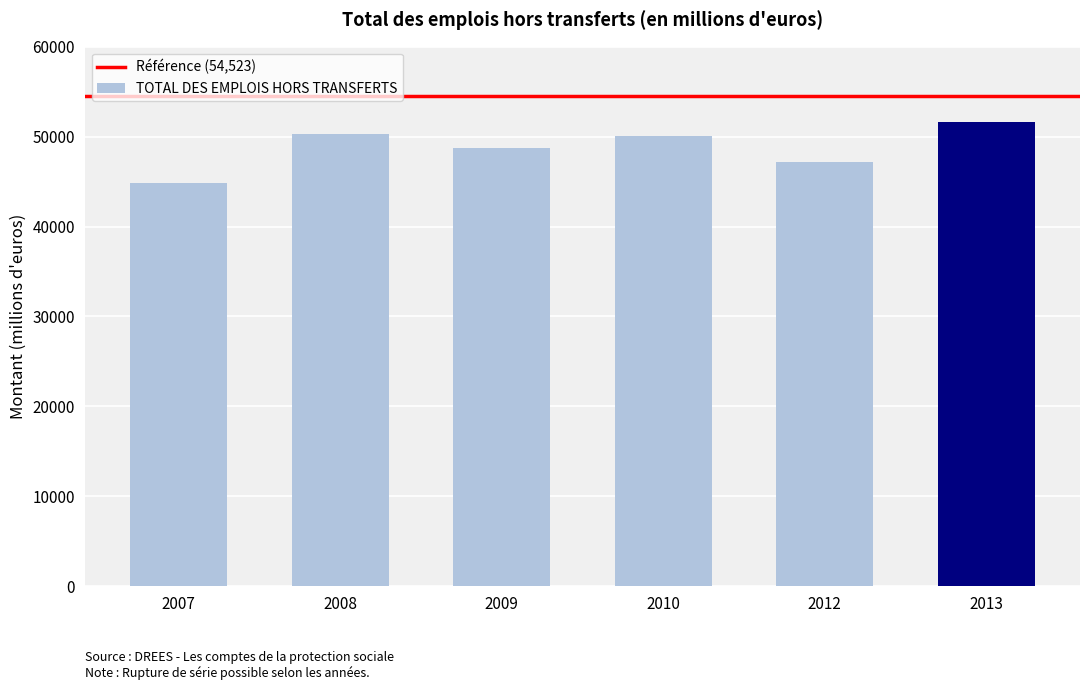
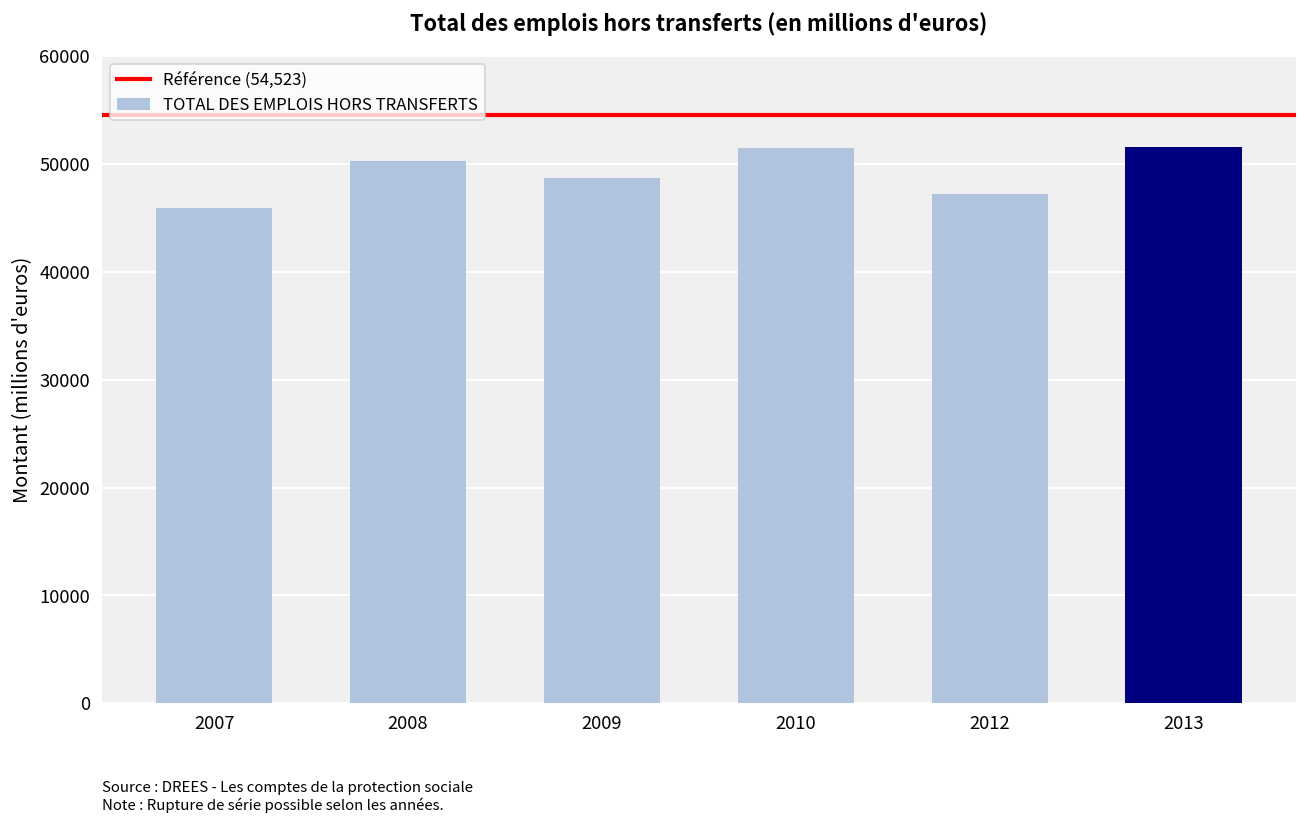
2007: 45000 -> 46000
2010: 50000 -> 51000
